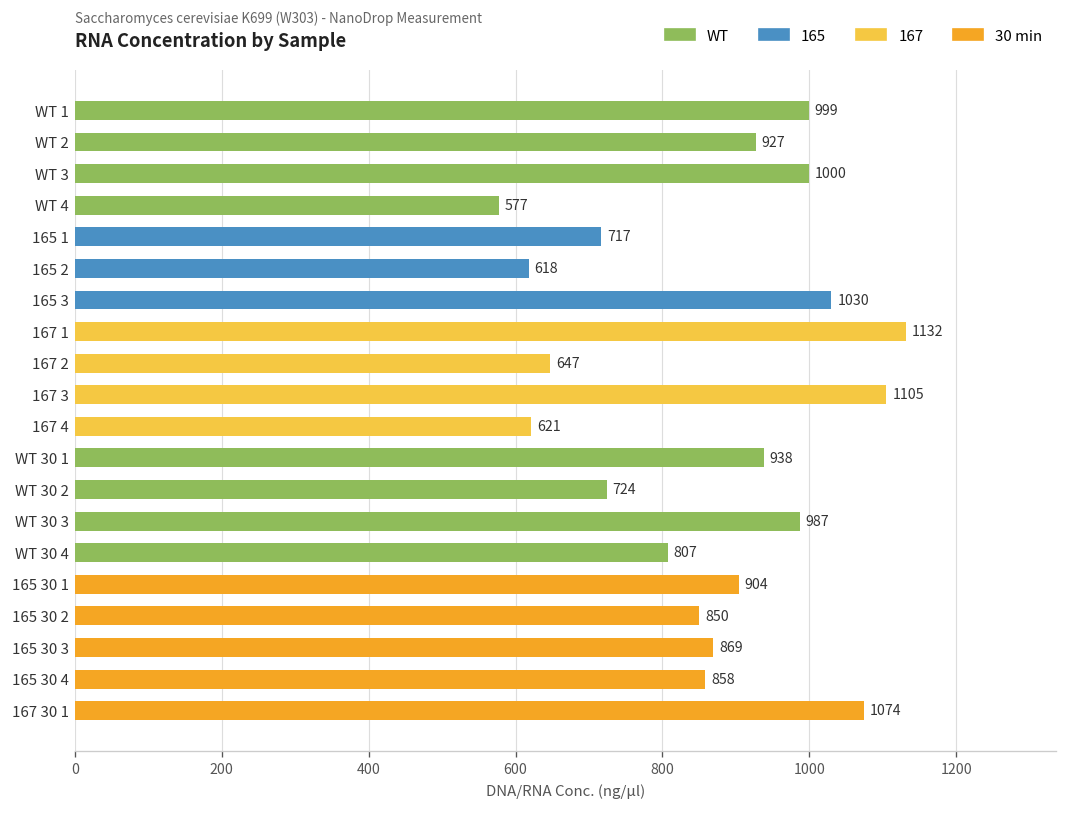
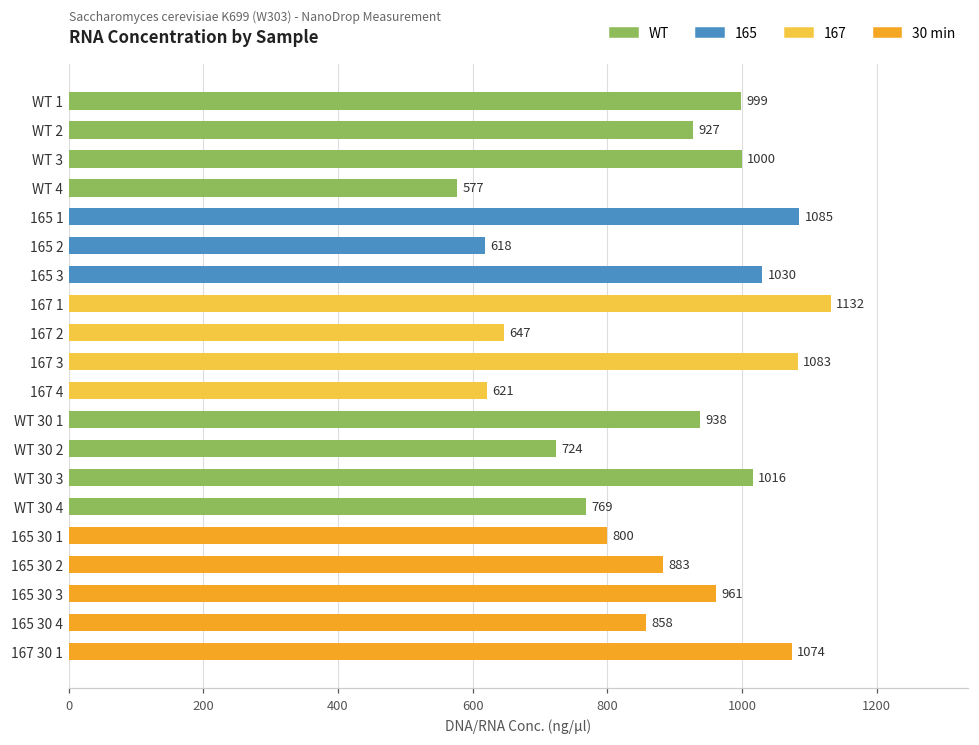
165 1: 717 -> 1085
167 3: 1105 -> 1083
WT 30 3: 987 -> 1016
WT 30 4: 807 -> 769
165 30 1: 904 -> 800
165 30 2: 850 -> 883
165 30 3: 869 -> 961
